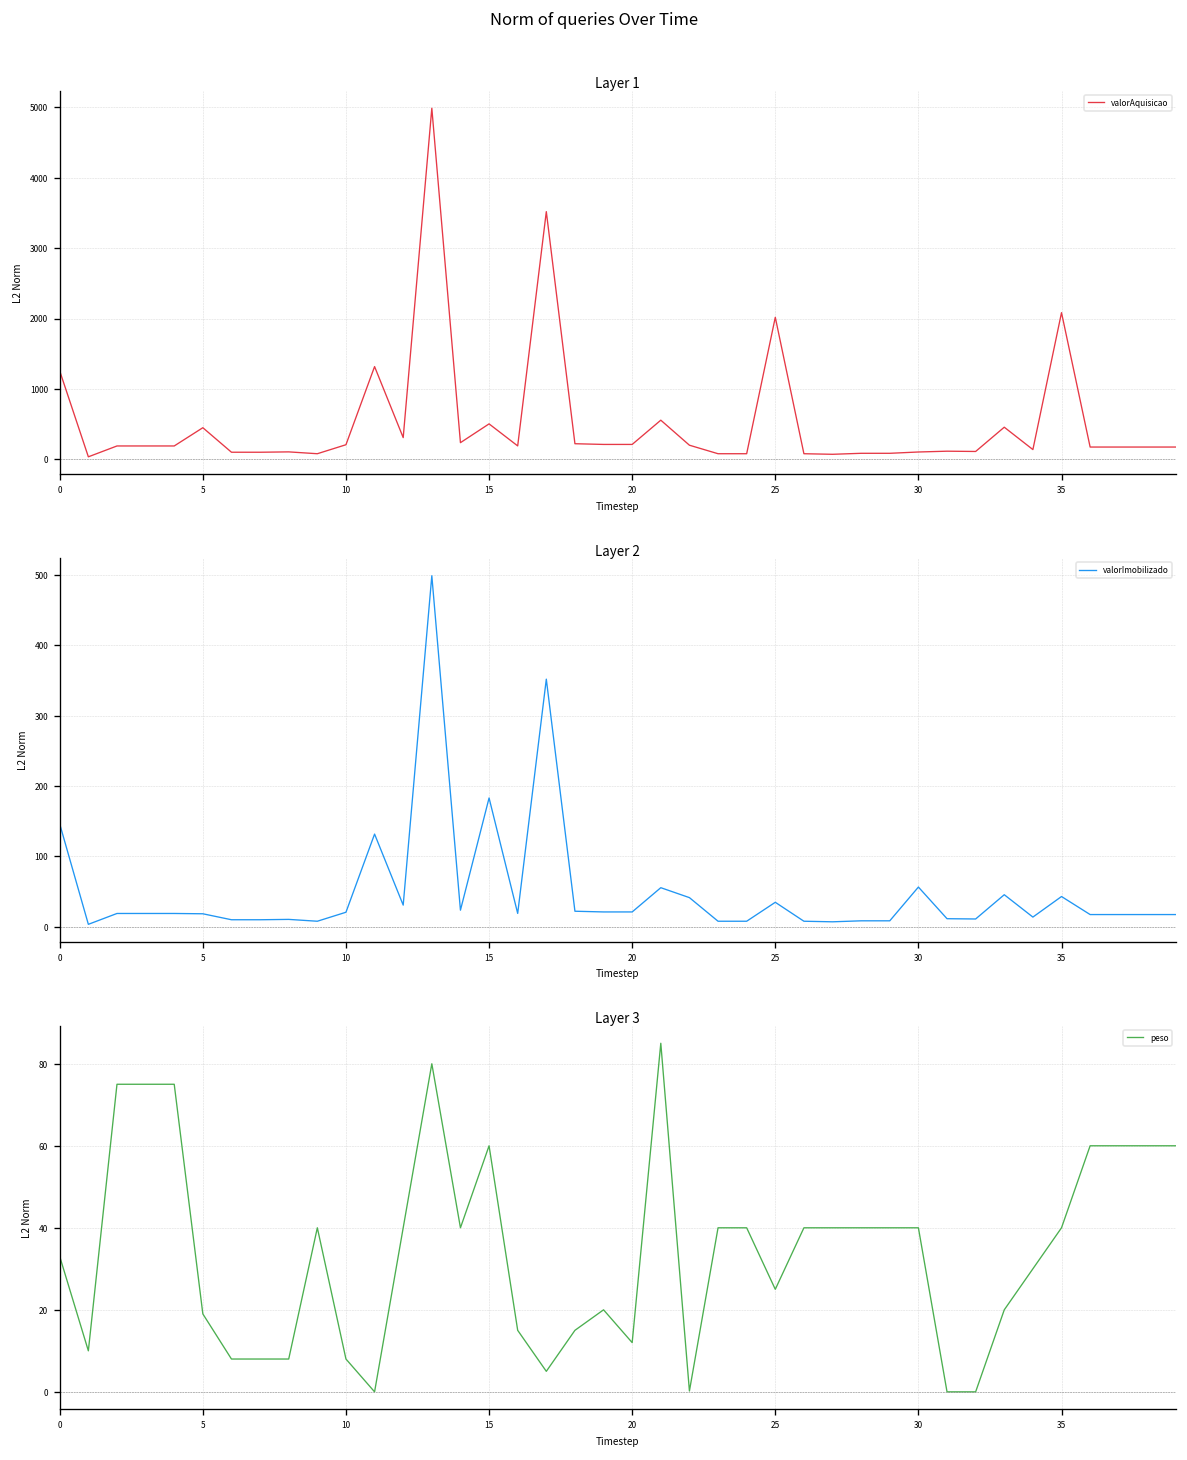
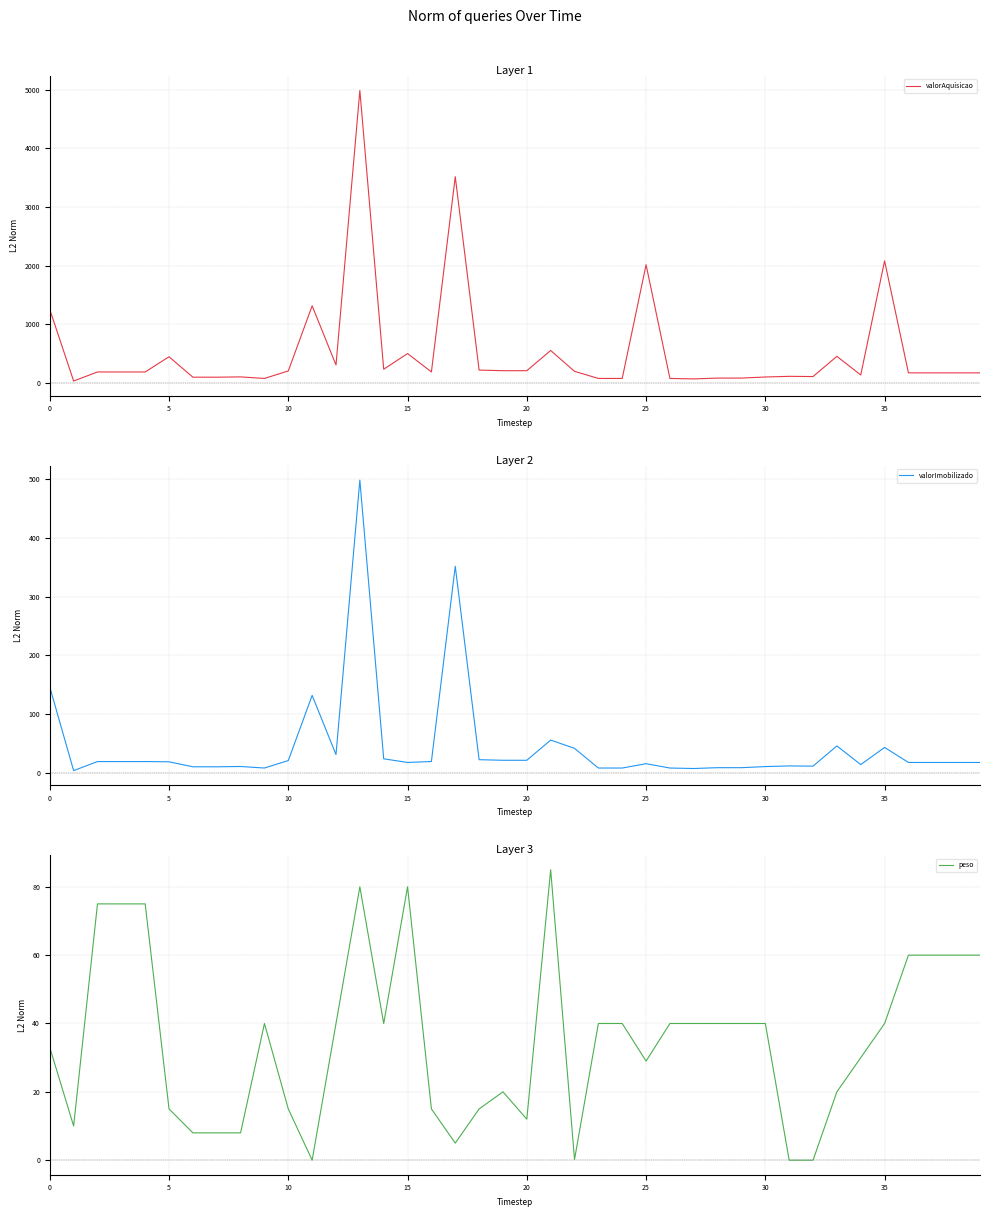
Layer 2, 15: 180 -> 20
Layer 2, 25: 30 -> 20
Layer 2, 30: 60 -> 10
Layer 3, 5: 19 -> 15
Layer 3, 10: 8 -> 15
Layer 3, 15: 60 -> 80
Layer 3, 25: 25 -> 29
